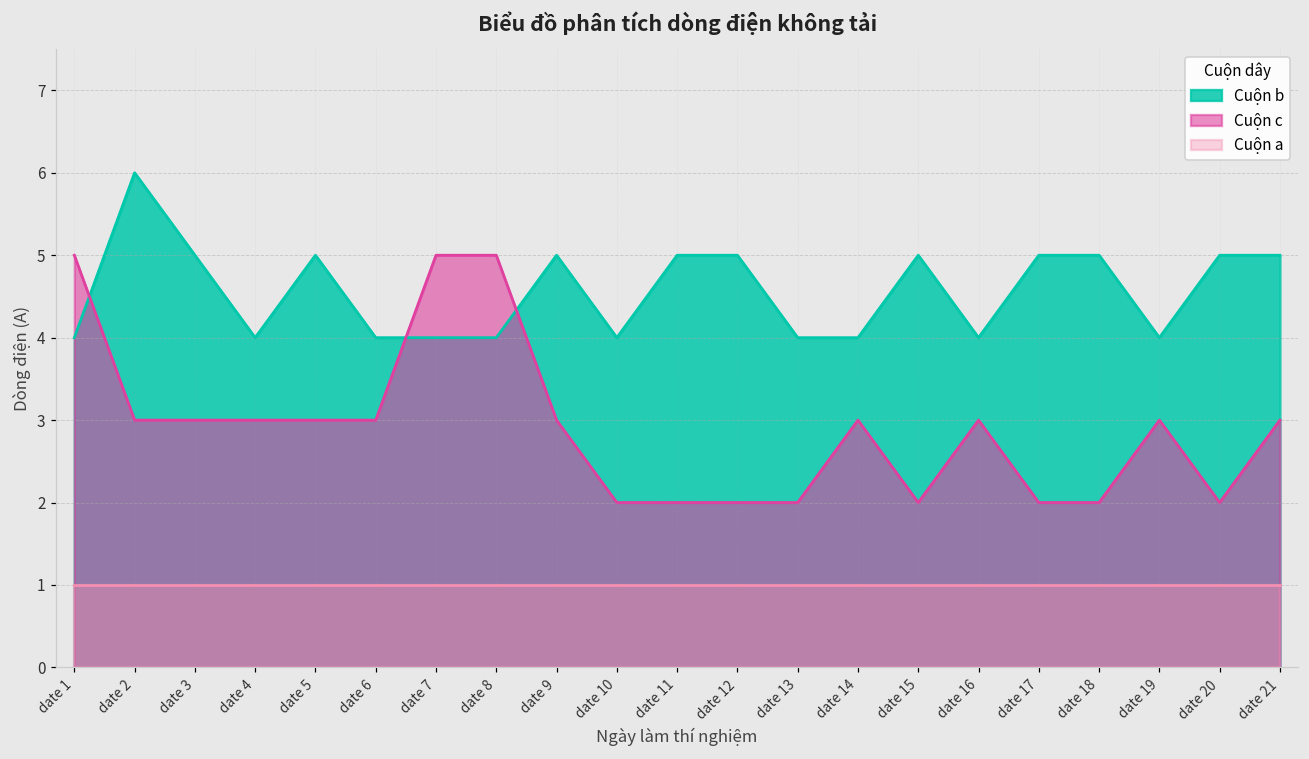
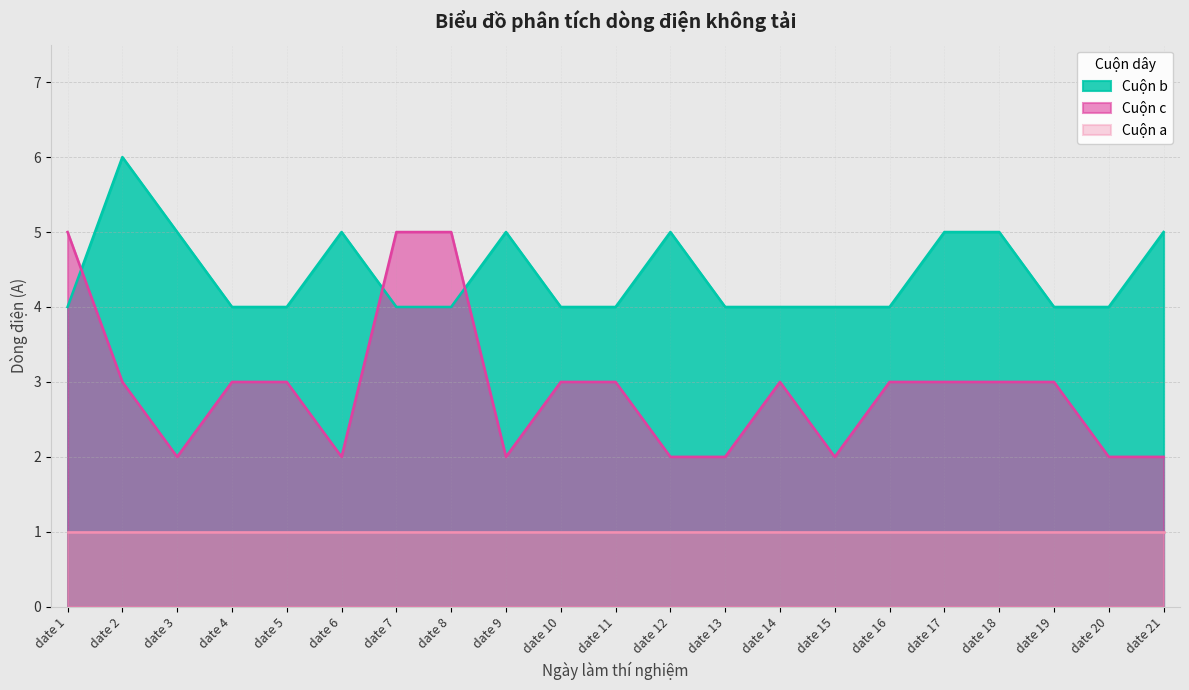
Cuộn c, date 3: 3 -> 2
Cuộn b, date 5: 5 -> 4
Cuộn b, date 6: 4 -> 5
Cuộn c, date 6: 3 -> 2
Cuộn c, date 9: 3 -> 2
Cuộn c, date 10: 2 -> 3
Cuộn b, date 11: 5 -> 4
Cuộn c, date 11: 2 -> 3
Cuộn b, date 15: 5 -> 4
Cuộn c, date 17: 2 -> 3
Cuộn c, date 18: 2 -> 3
Cuộn b, date 20: 5 -> 4
Cuộn c, date 21: 3 -> 2
